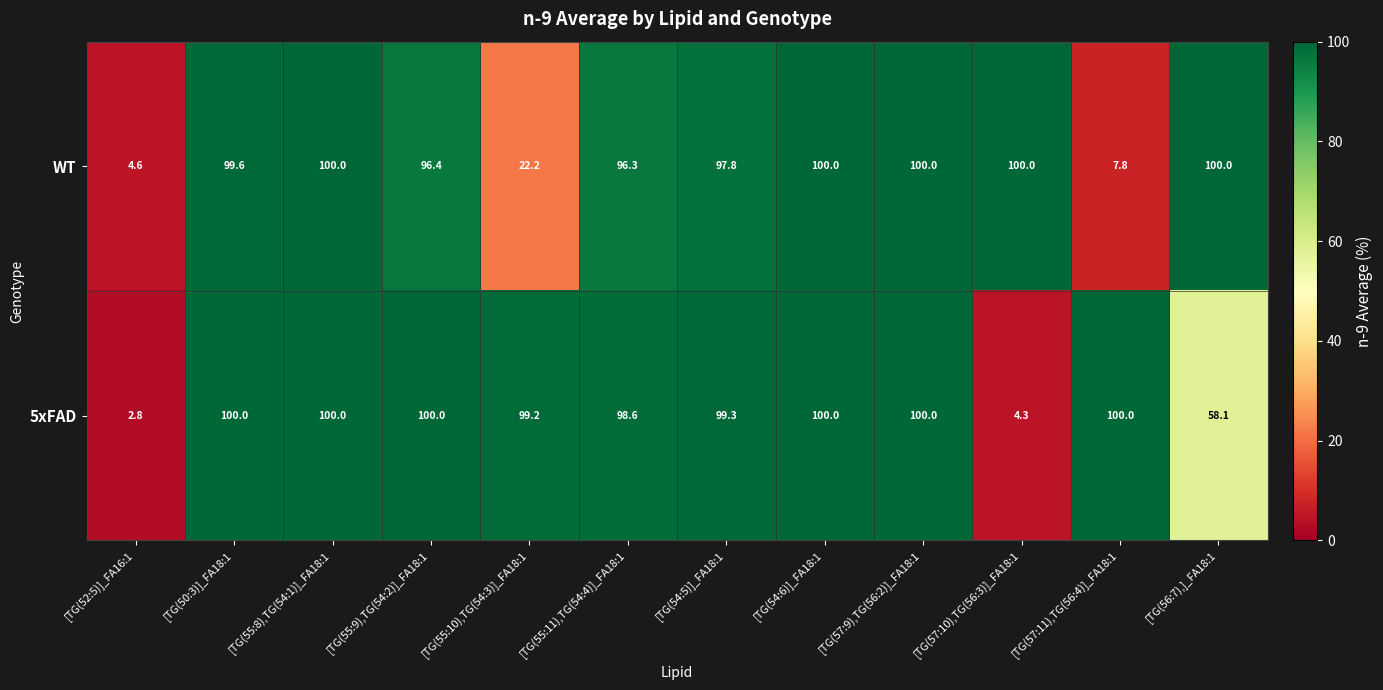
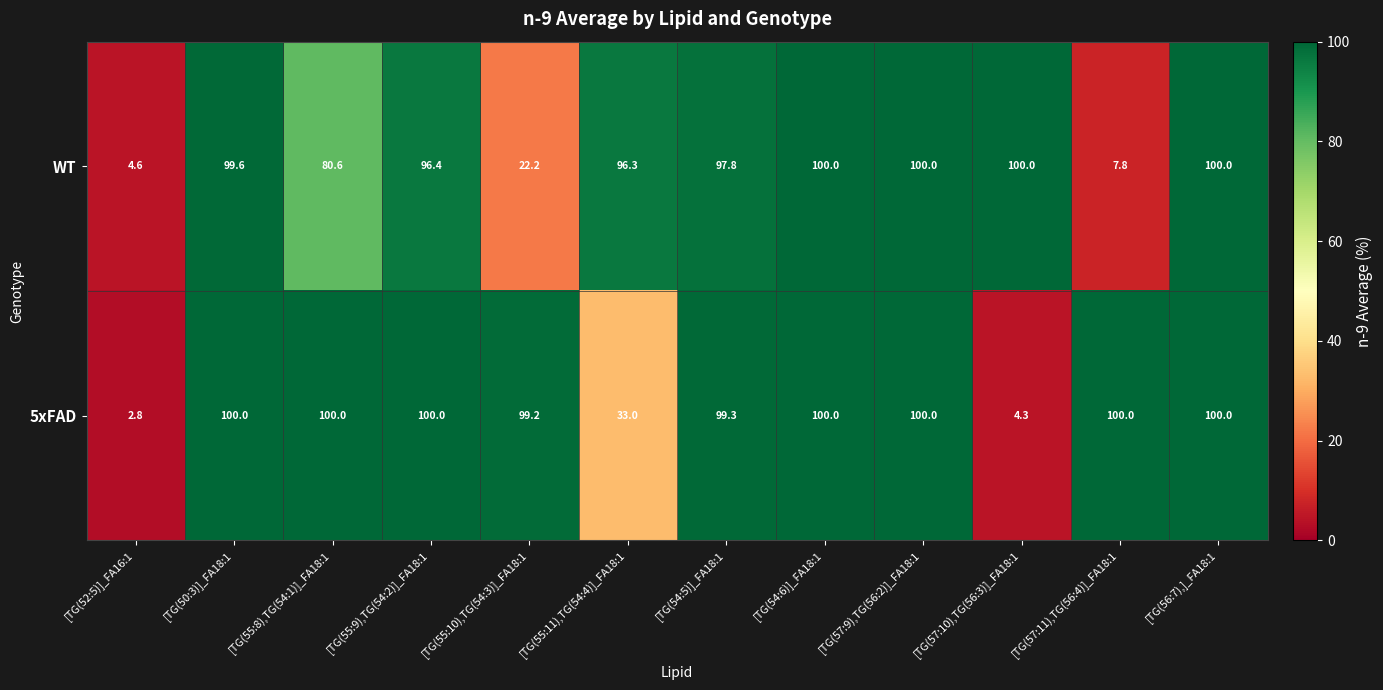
WT, [TG(55:8),TG(54:1)]_FA18:1: 100.0 -> 80.6
5xFAD, [TG(55:11),TG(54:4)]_FA18:1: 98.6 -> 33.0
5xFAD, [TG(56:7),]_FA18:1: 58.1 -> 100.0
